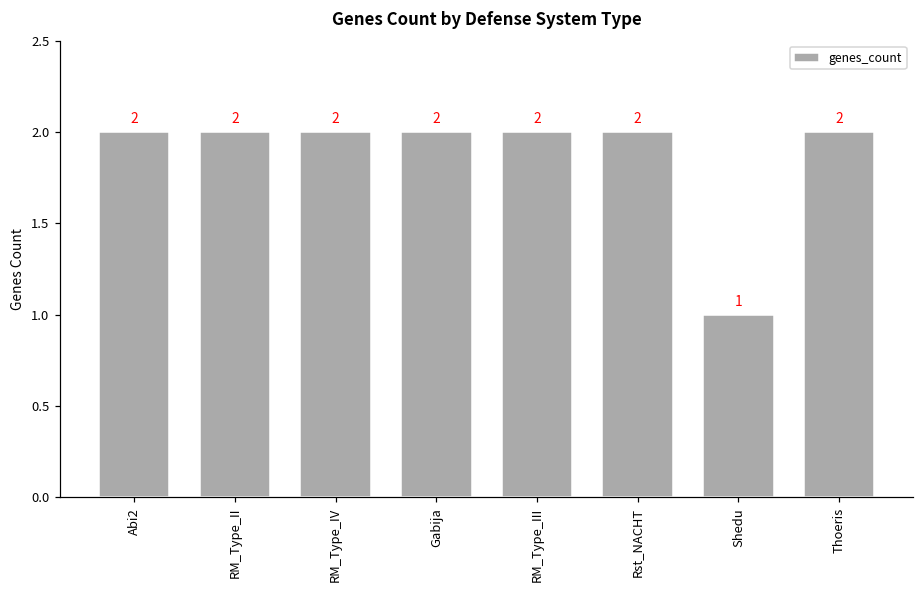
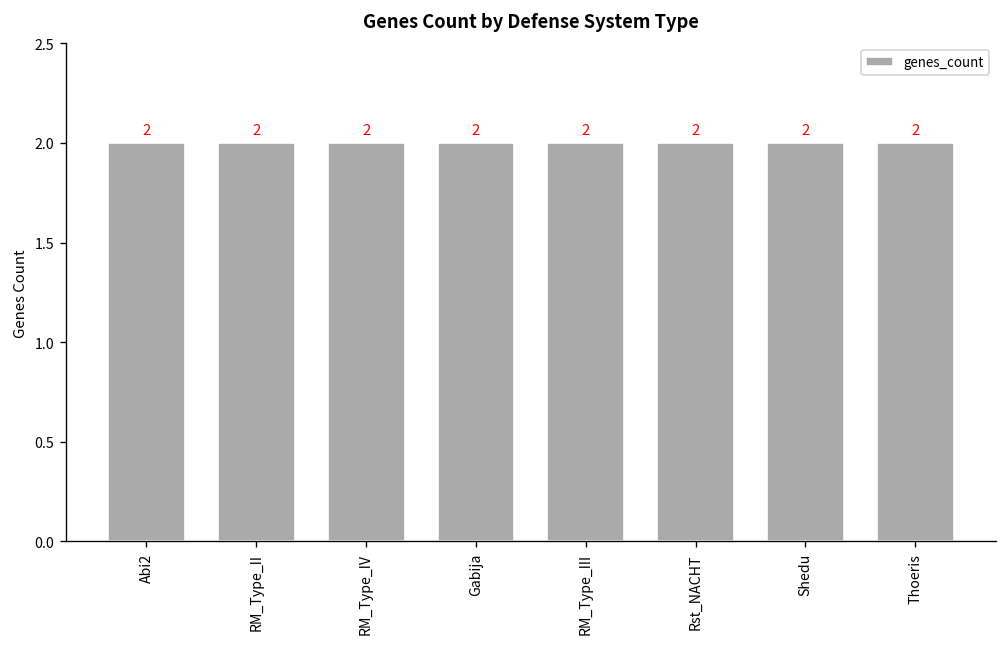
Shedu: 1 -> 2
